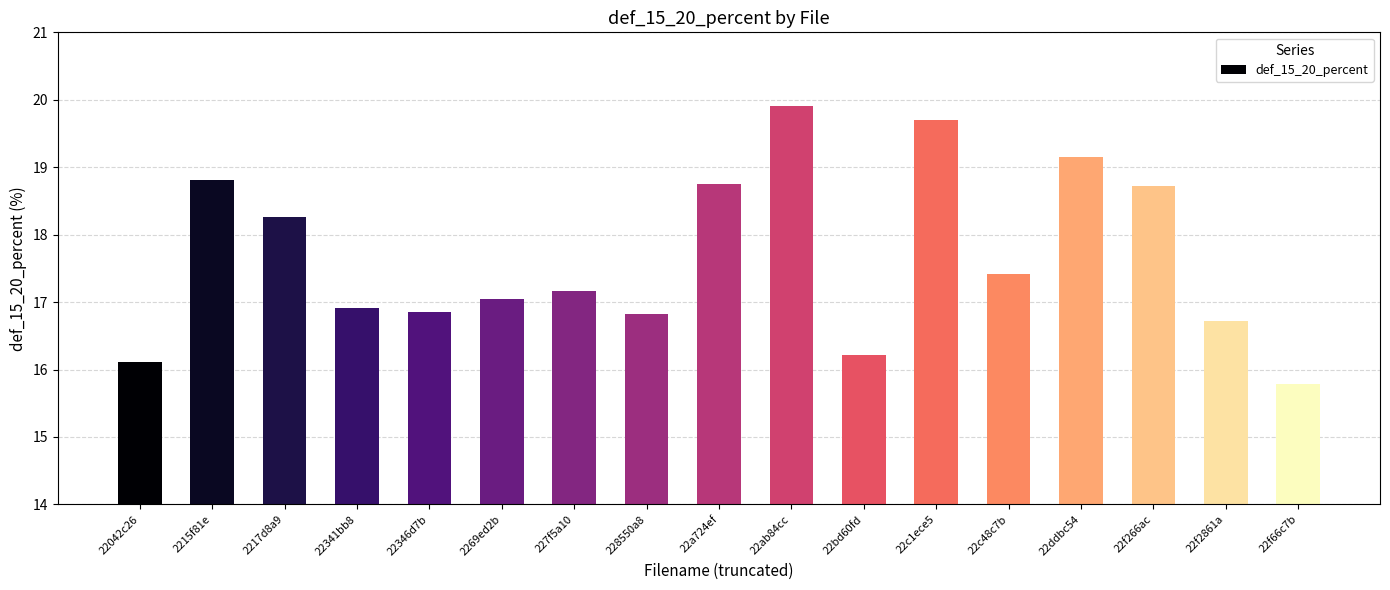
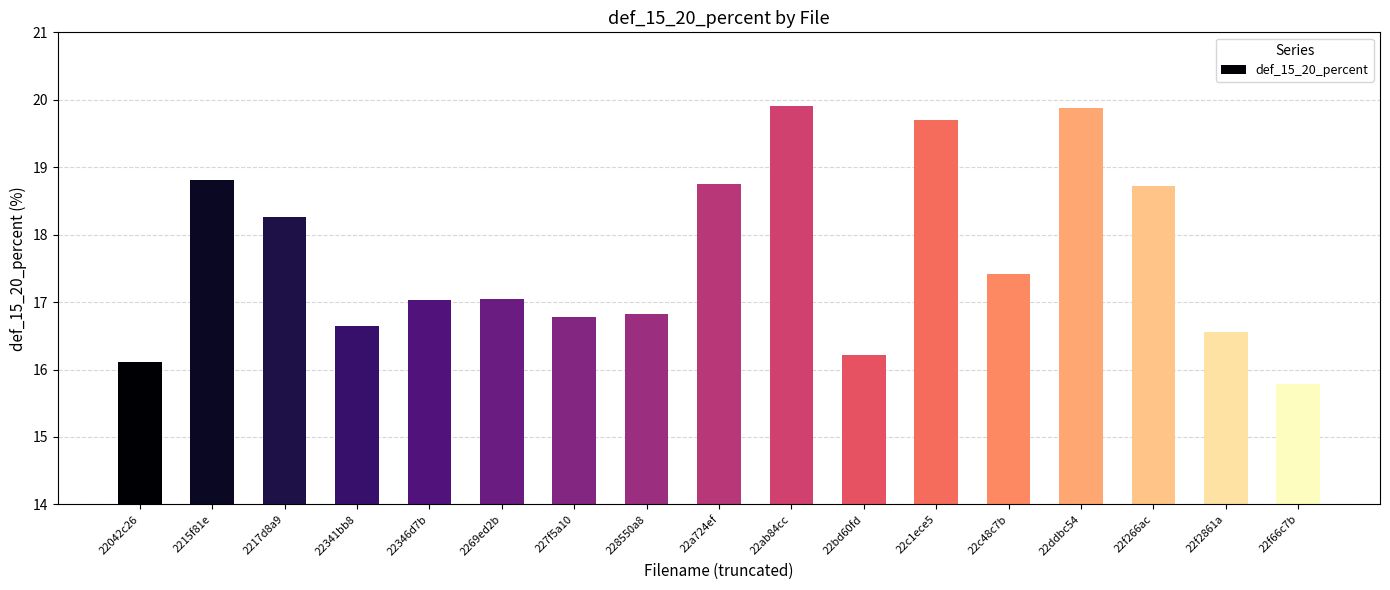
22341bb8: 16.9 -> 16.6
22346d7b: 16.9 -> 17.0
227f5a10: 17.2 -> 16.8
22ddbc54: 19.1 -> 19.9
22f2861a: 16.7 -> 16.6
